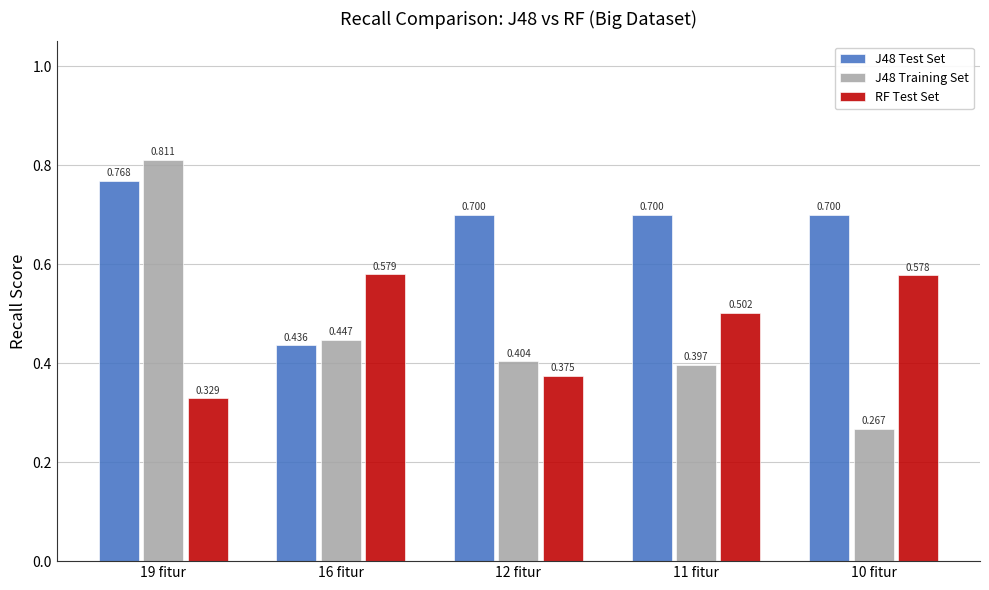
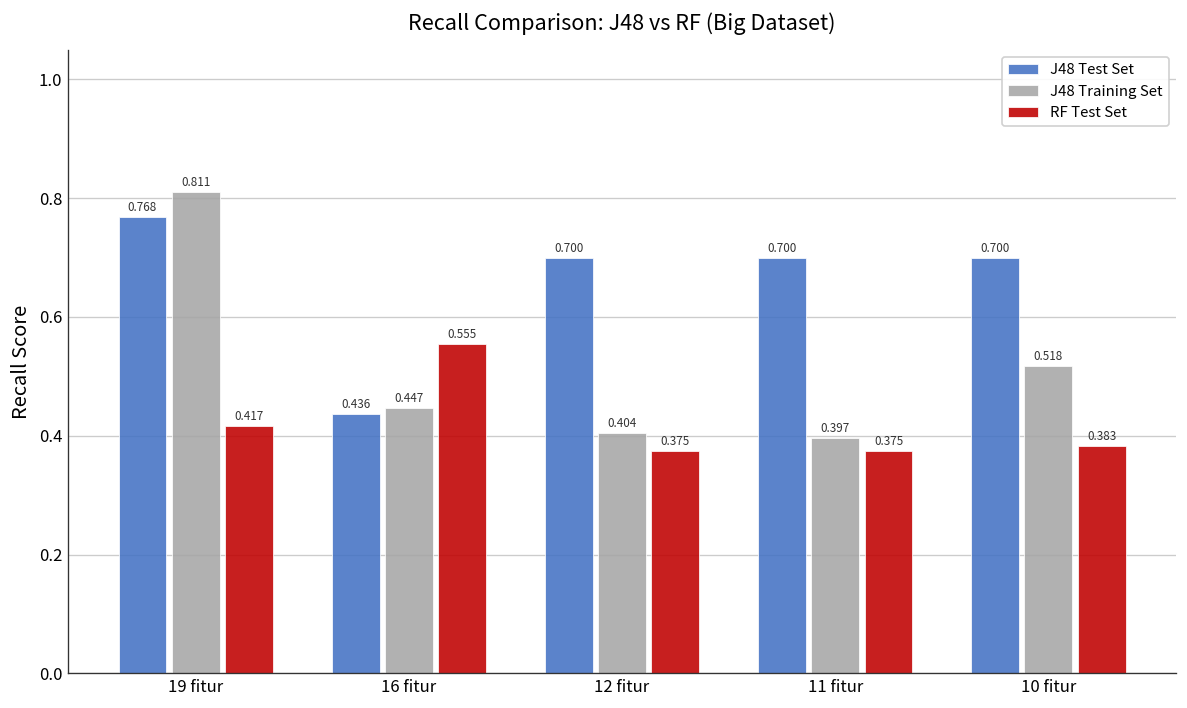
RF Test Set, 19 fitur: 0.329 -> 0.417
RF Test Set, 16 fitur: 0.579 -> 0.555
RF Test Set, 11 fitur: 0.502 -> 0.375
J48 Training Set, 10 fitur: 0.267 -> 0.518
RF Test Set, 10 fitur: 0.578 -> 0.383
